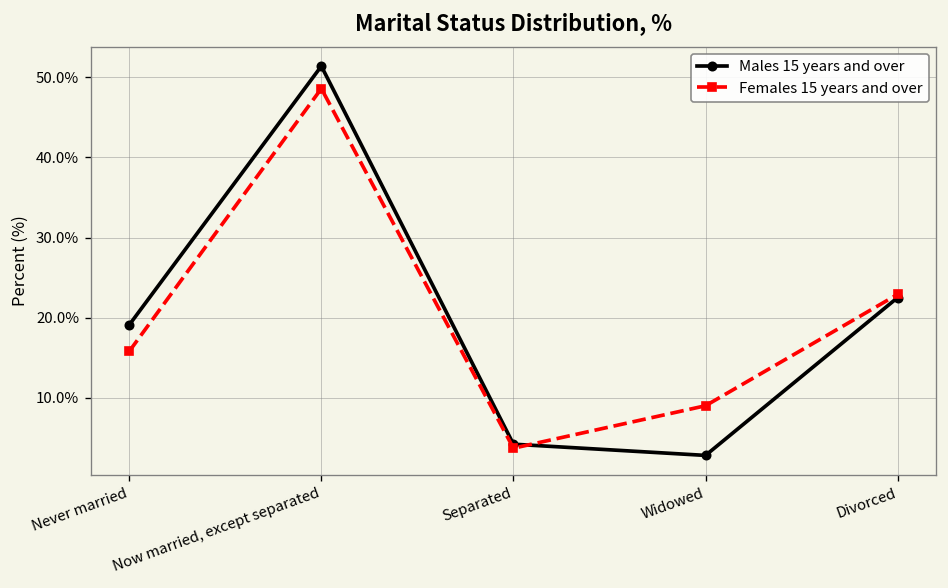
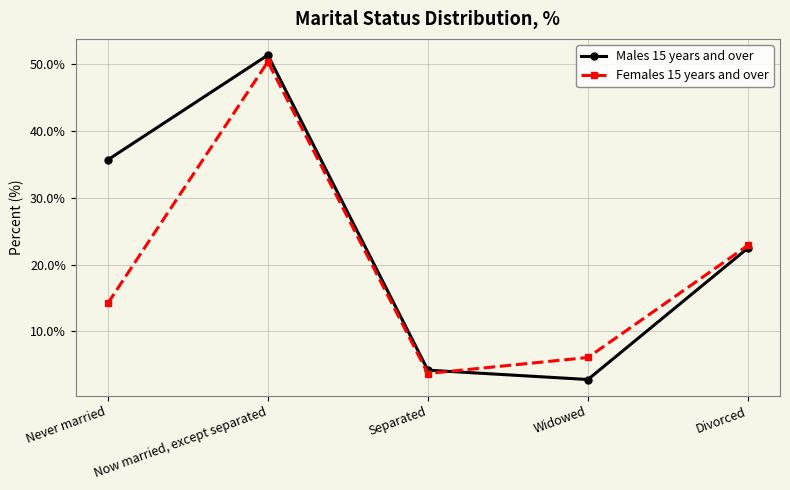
Males 15 years and over, Never married: 19% -> 36%
Females 15 years and over, Never married: 16% -> 14%
Females 15 years and over, Now married, except separated: 49% -> 50%
Females 15 years and over, Widowed: 9% -> 6%
